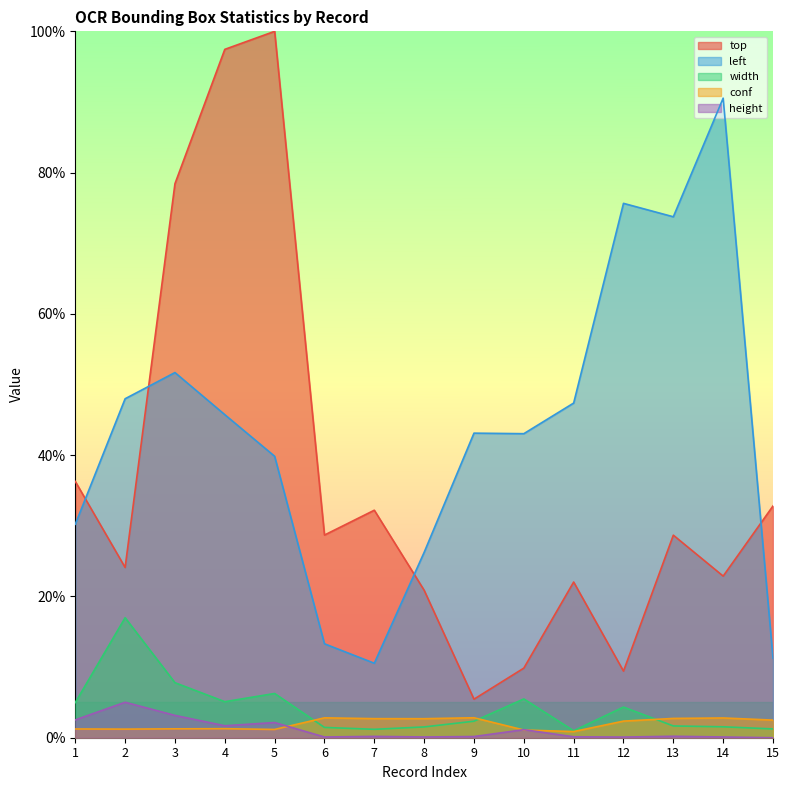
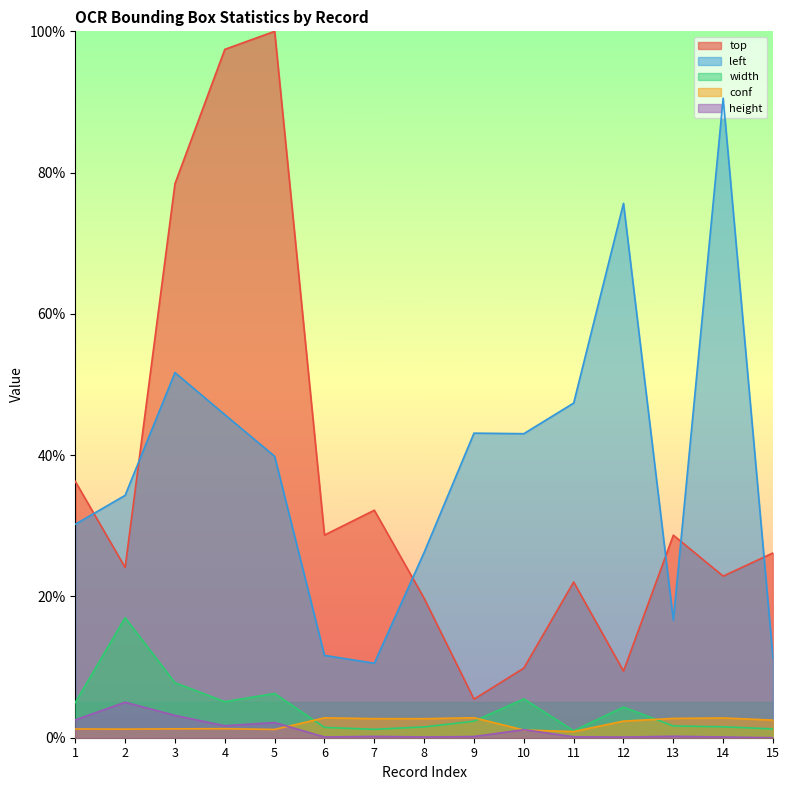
left, 2: 48% -> 34%
left, 6: 13% -> 12%
top, 8: 21% -> 20%
left, 13: 74% -> 17%
top, 15: 33% -> 26%
